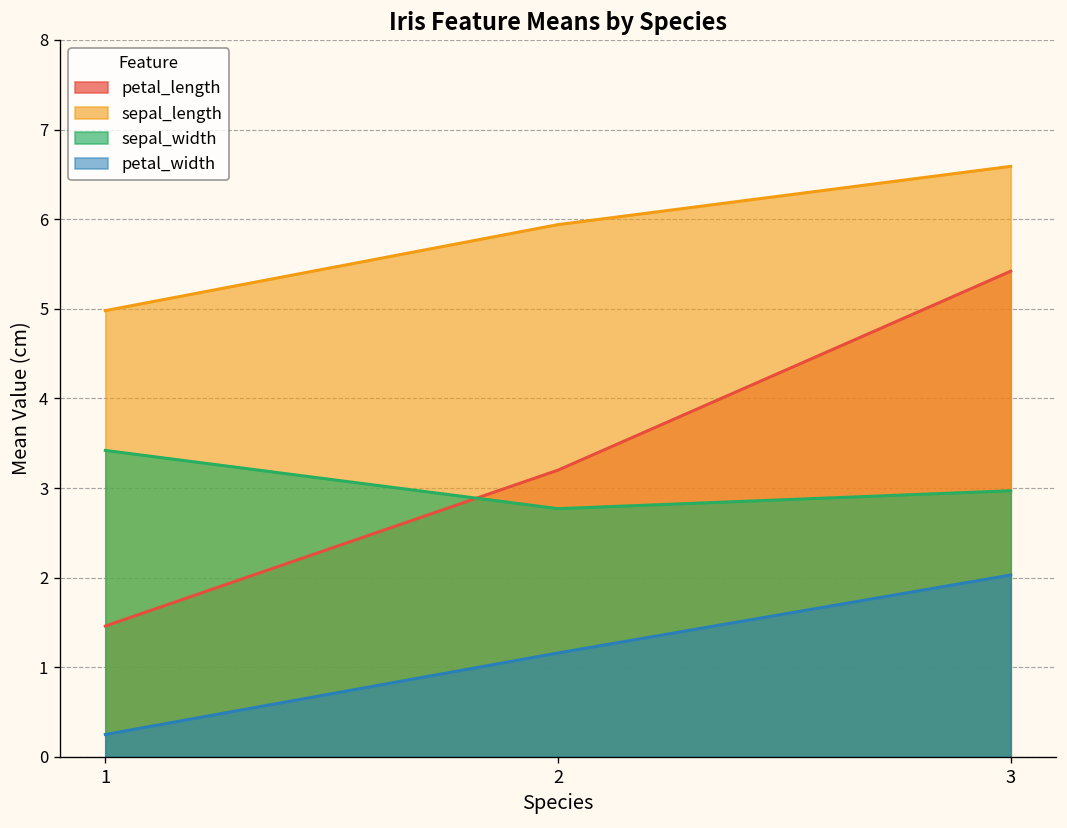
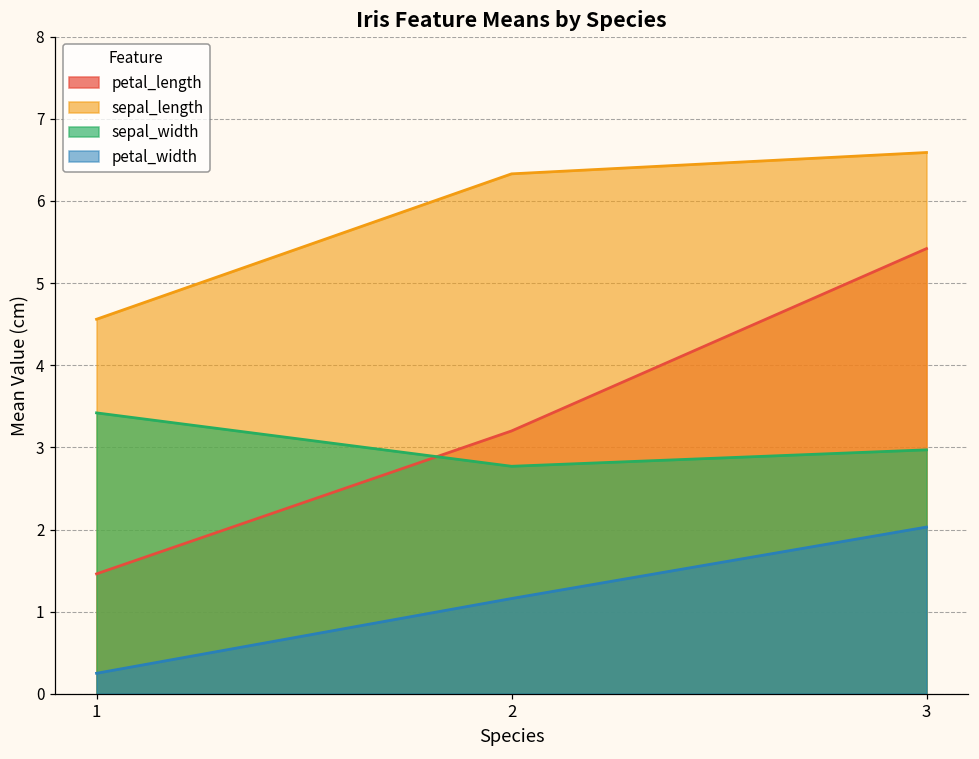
sepal_length, 1: 5.0 -> 4.6
sepal_length, 2: 5.9 -> 6.3
